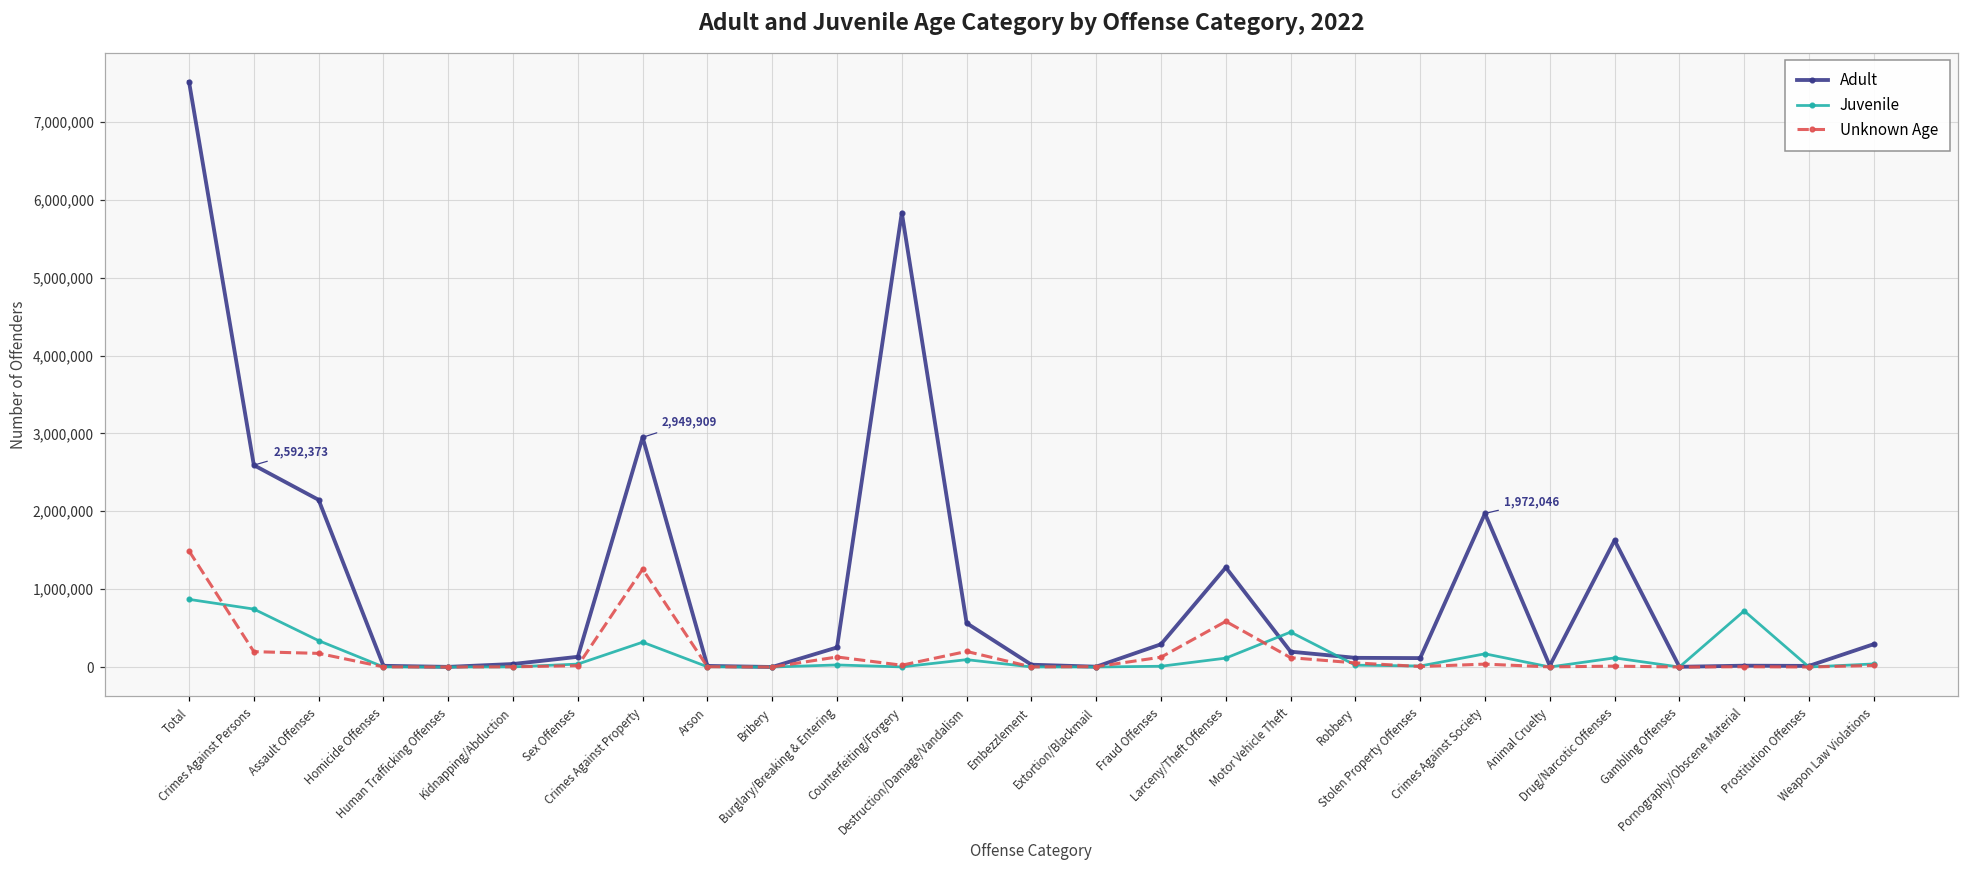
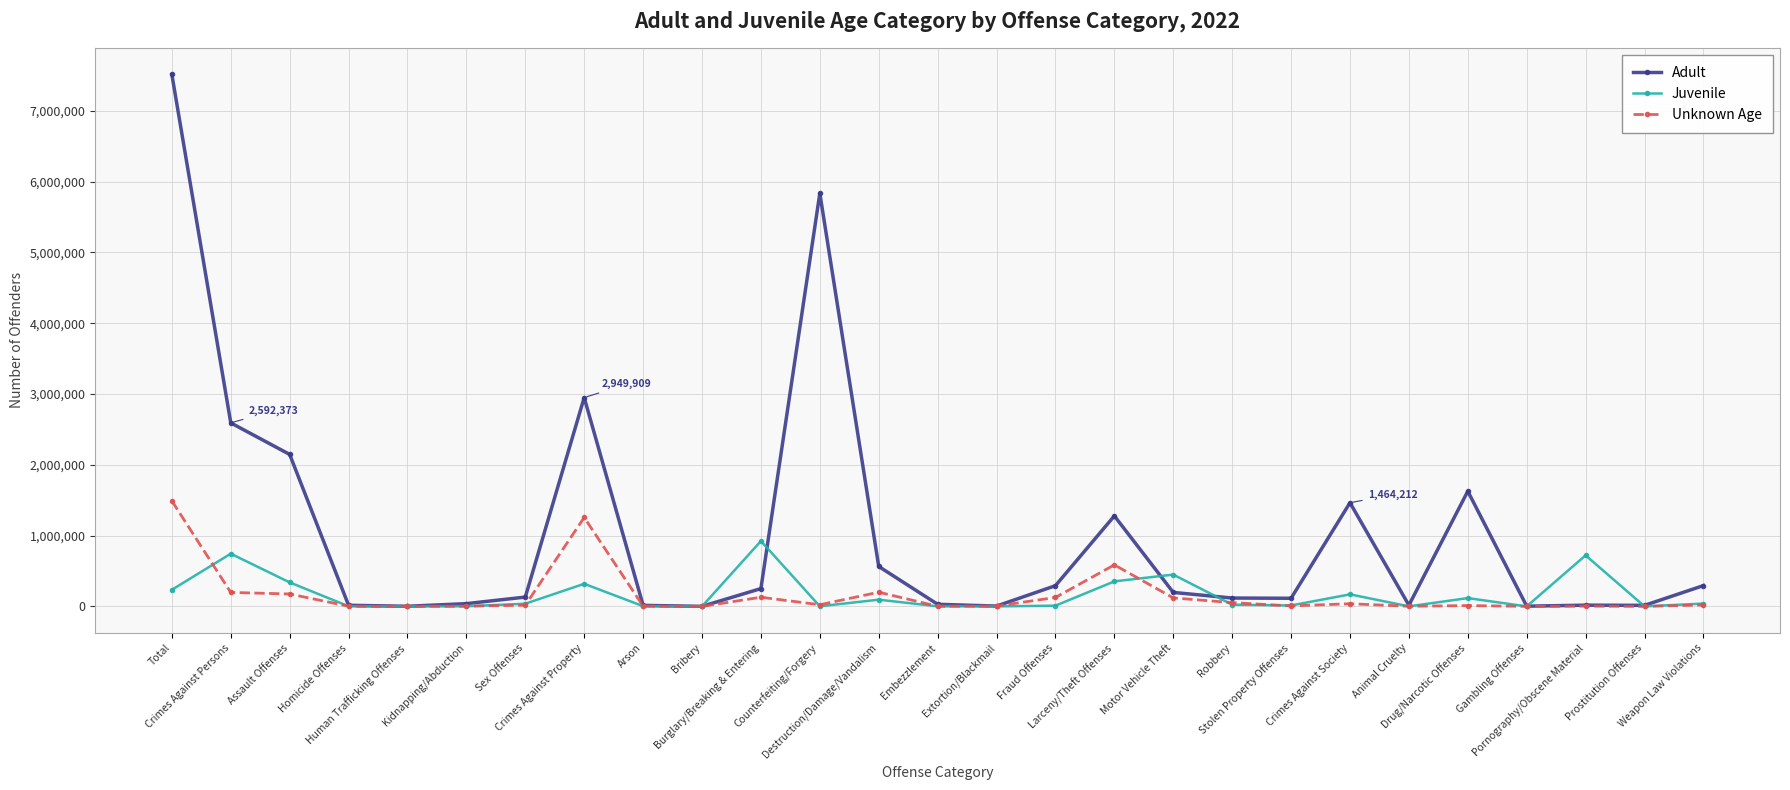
Juvenile, Total: 900,000 -> 200,000
Juvenile, Burglary/Breaking & Entering: 0 -> 900,000
Juvenile, Larceny/Theft Offenses: 100,000 -> 400,000
Adult, Crimes Against Society: 1,972,046 -> 1,464,212
